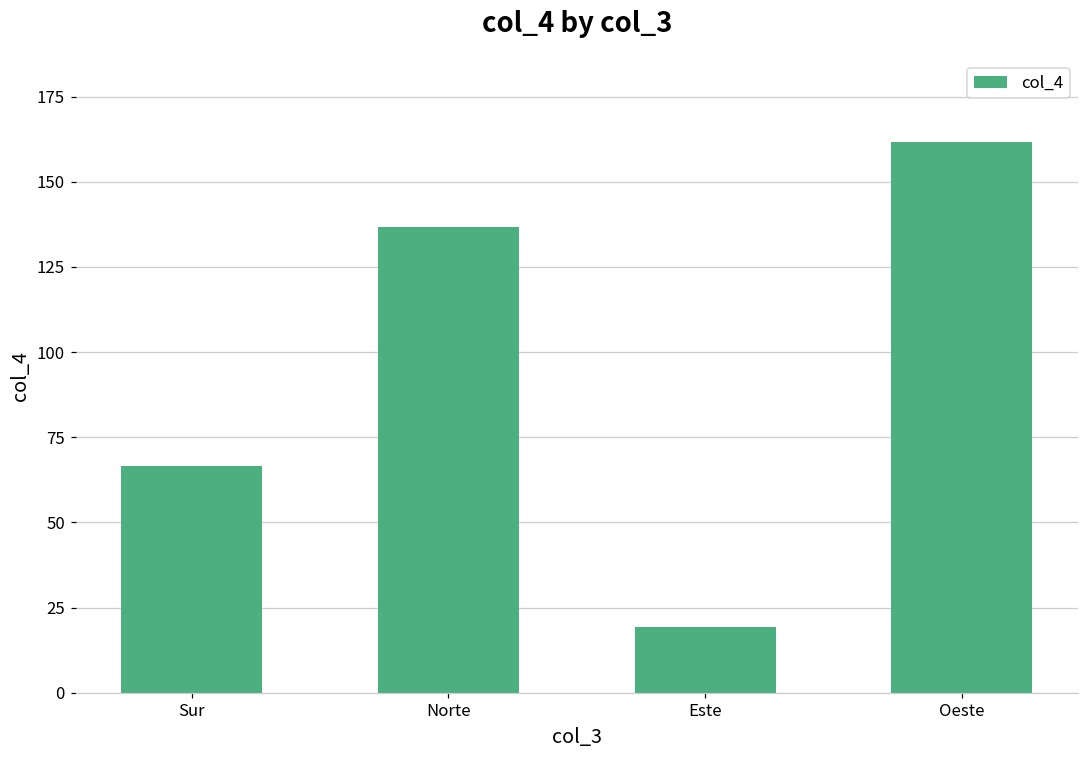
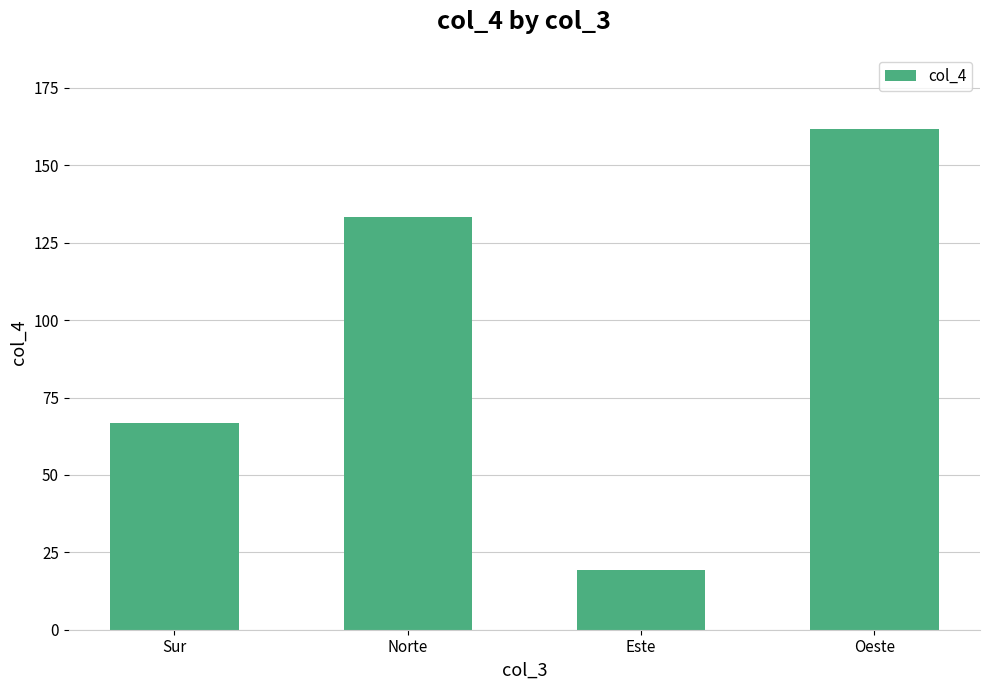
Norte: 137 -> 133
